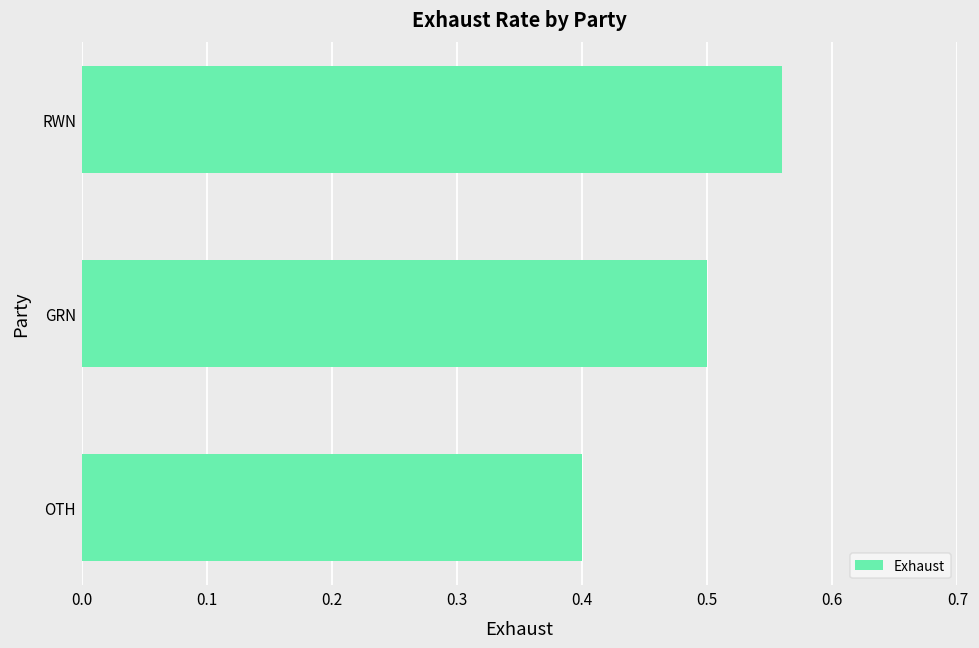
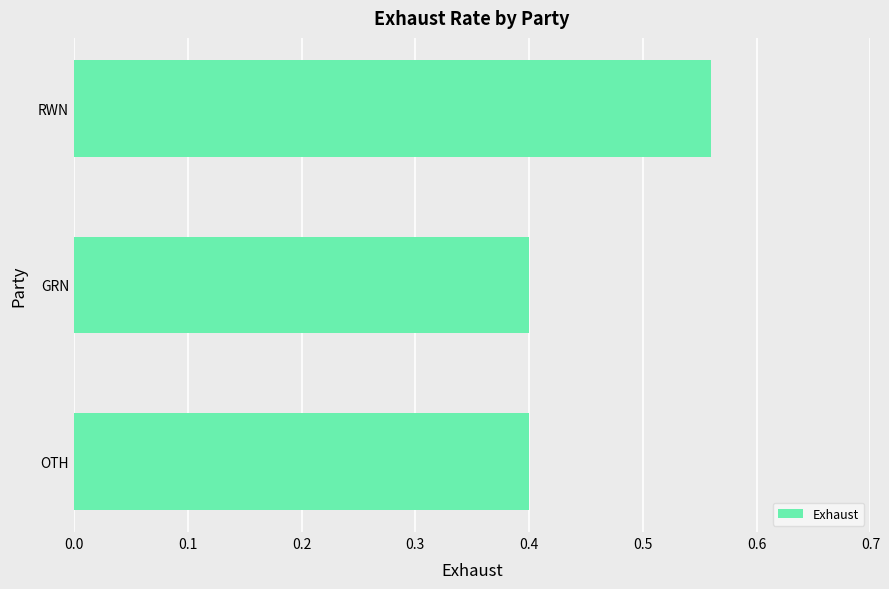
GRN: 0.5 -> 0.4
